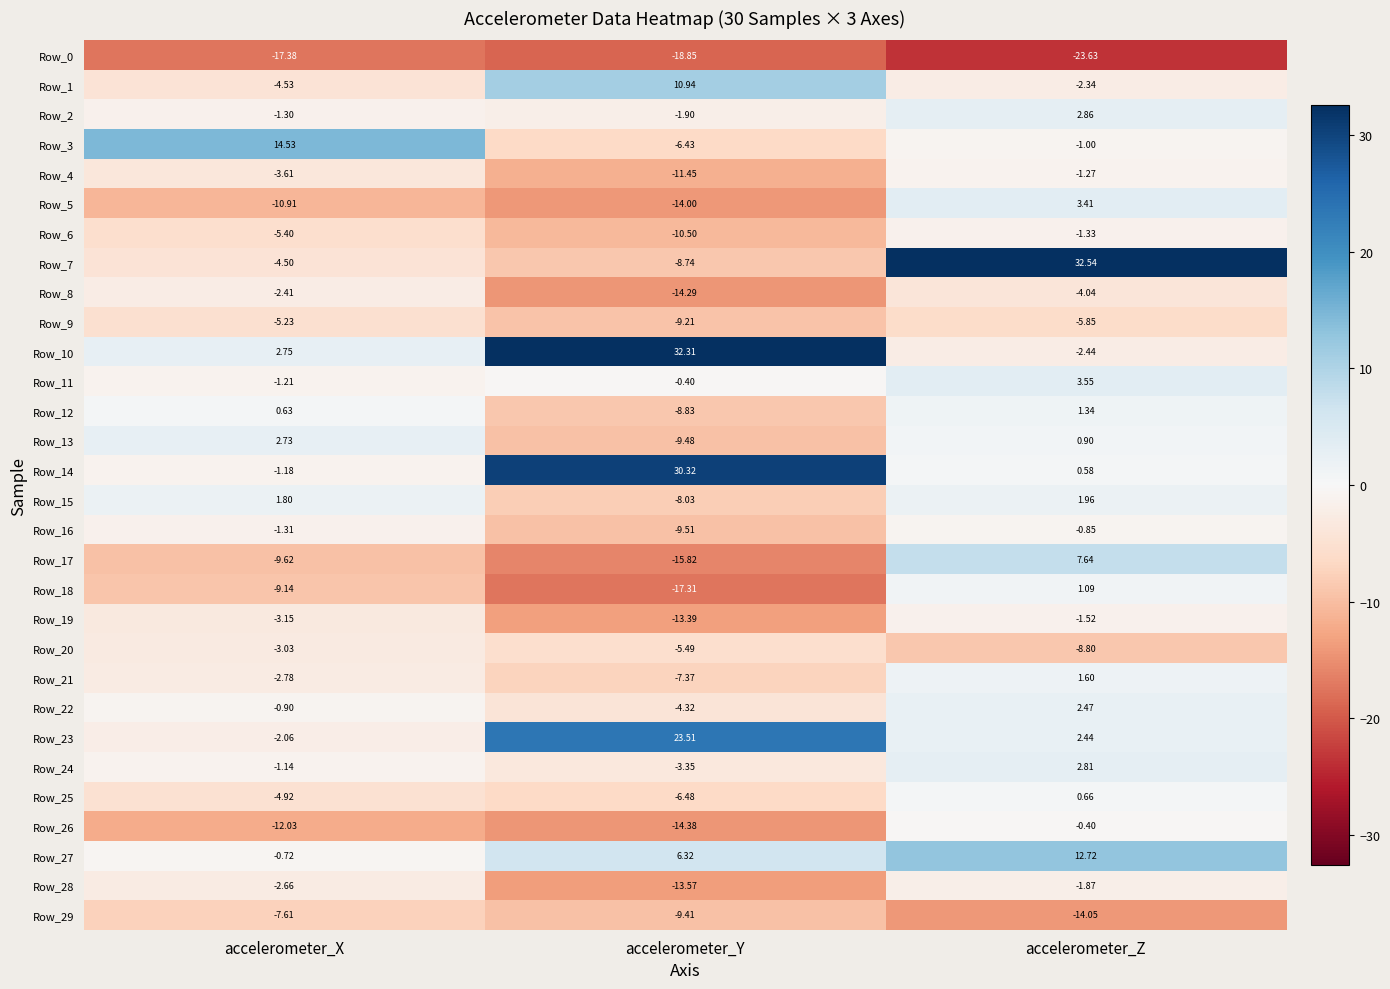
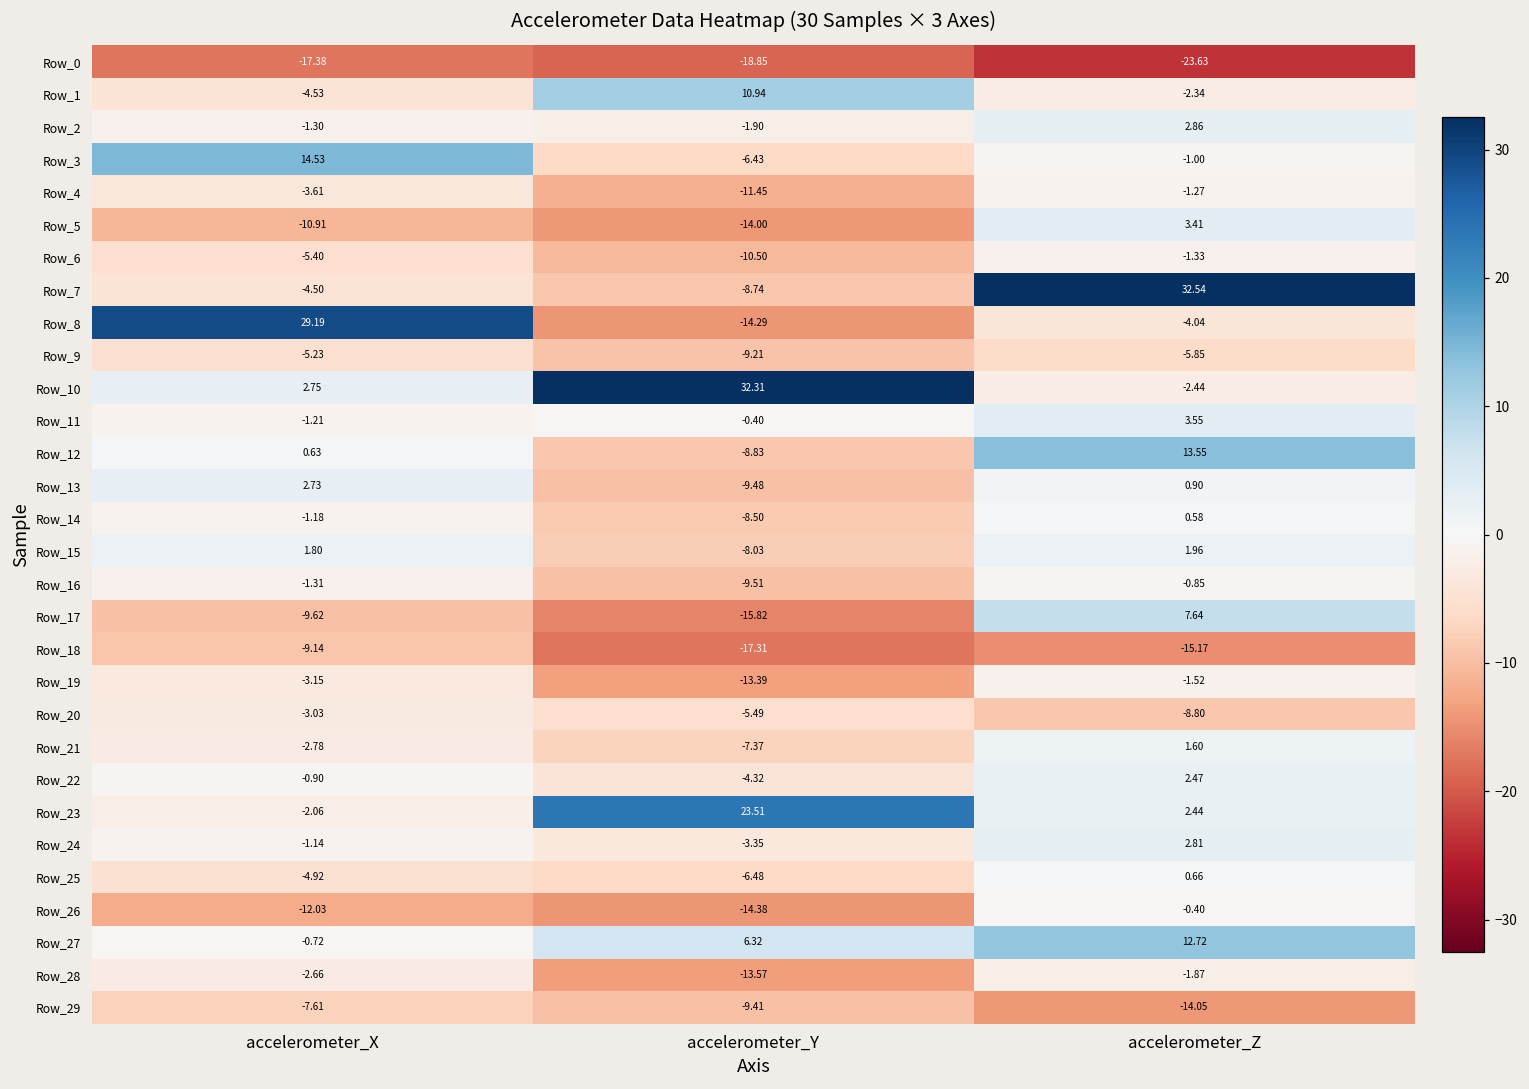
Row_8, accelerometer_X: -2.41 -> 29.19
Row_12, accelerometer_Z: 1.34 -> 13.55
Row_14, accelerometer_Y: 30.32 -> -8.50
Row_18, accelerometer_Z: 1.09 -> -15.17
